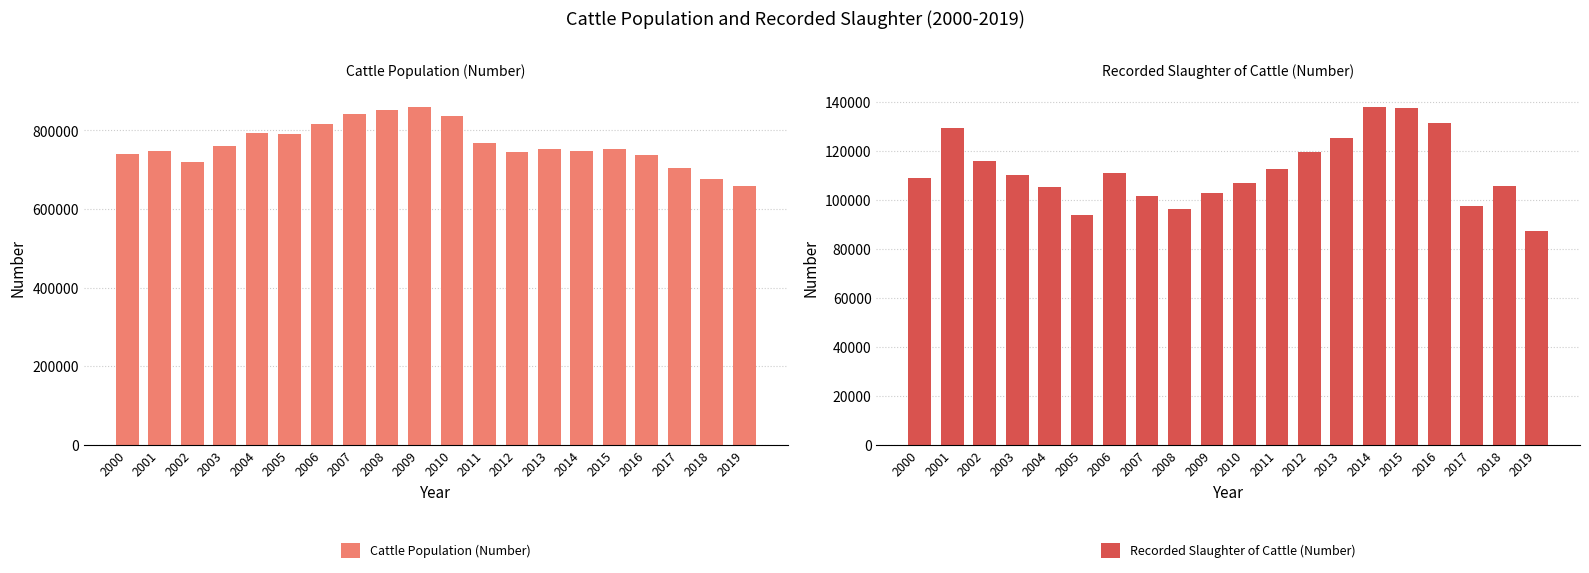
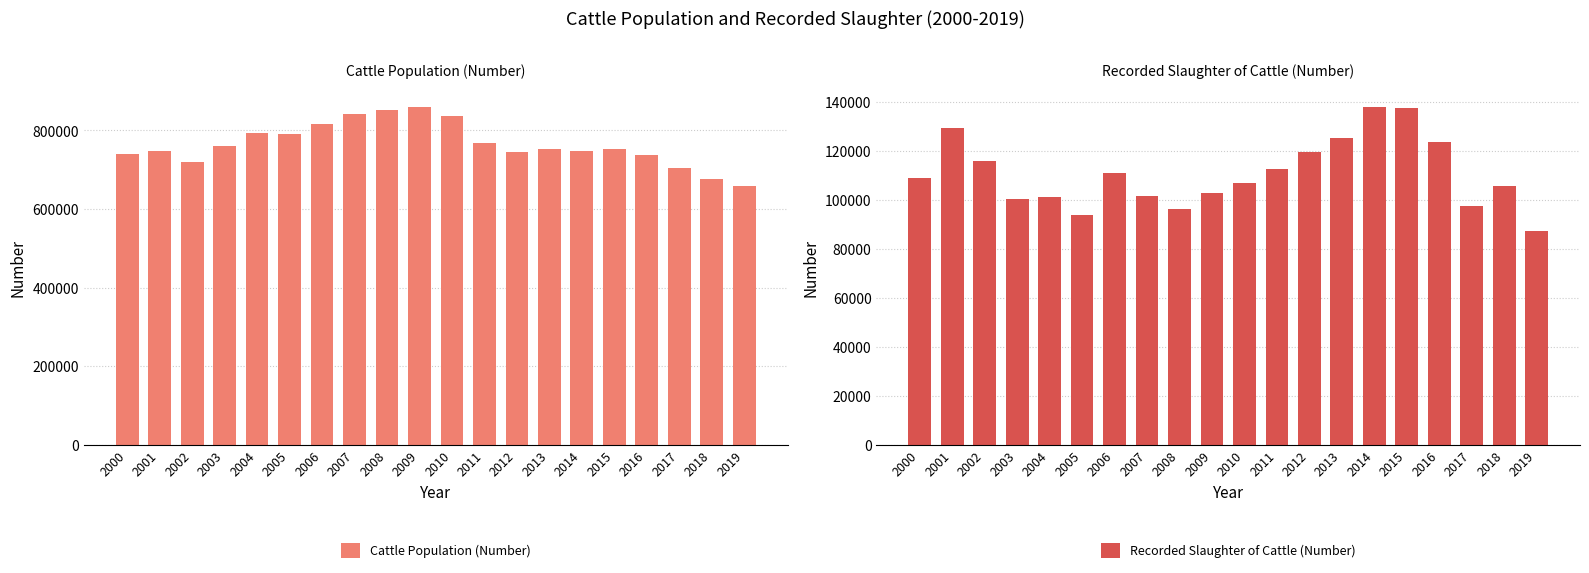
Recorded Slaughter of Cattle (Number), 2003: 110000 -> 100000
Recorded Slaughter of Cattle (Number), 2004: 105000 -> 101000
Recorded Slaughter of Cattle (Number), 2016: 131000 -> 124000
